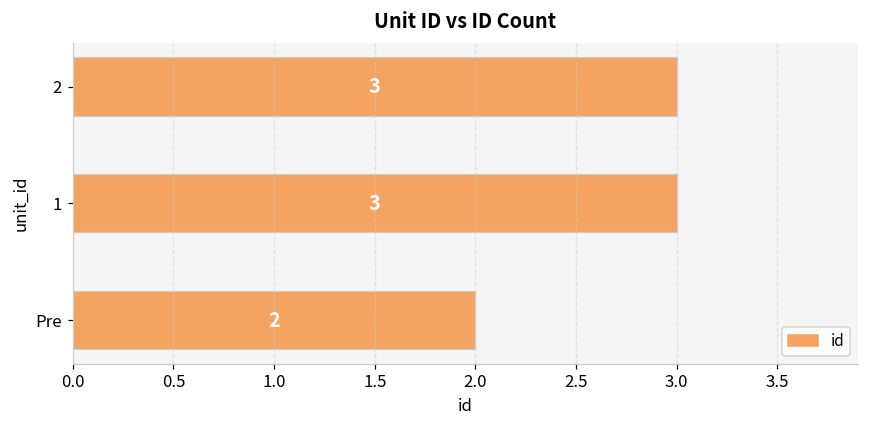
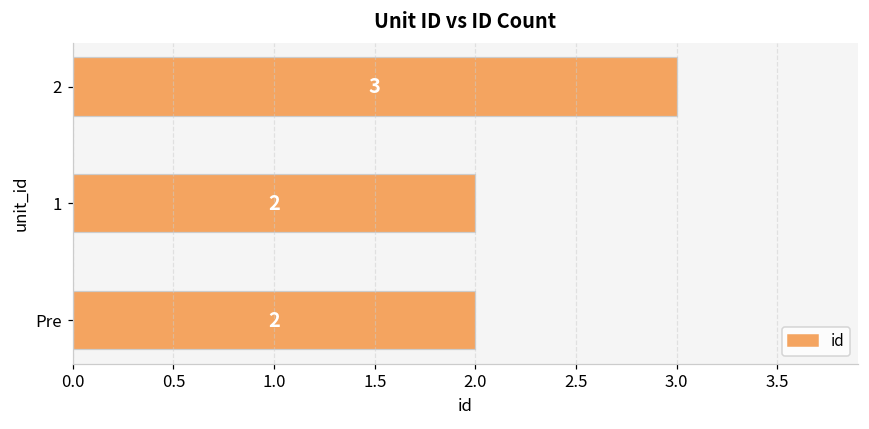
1: 3 -> 2
